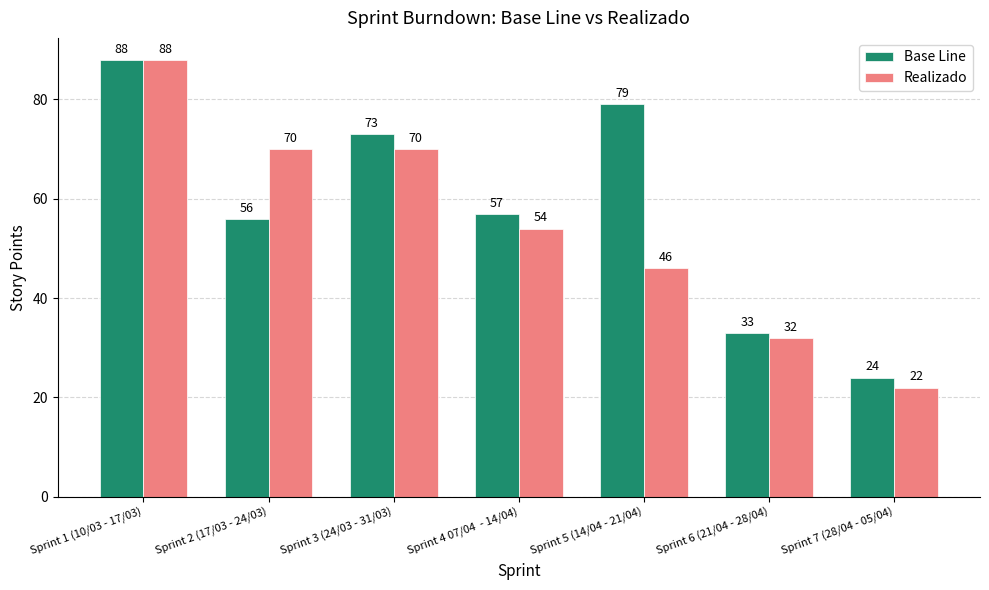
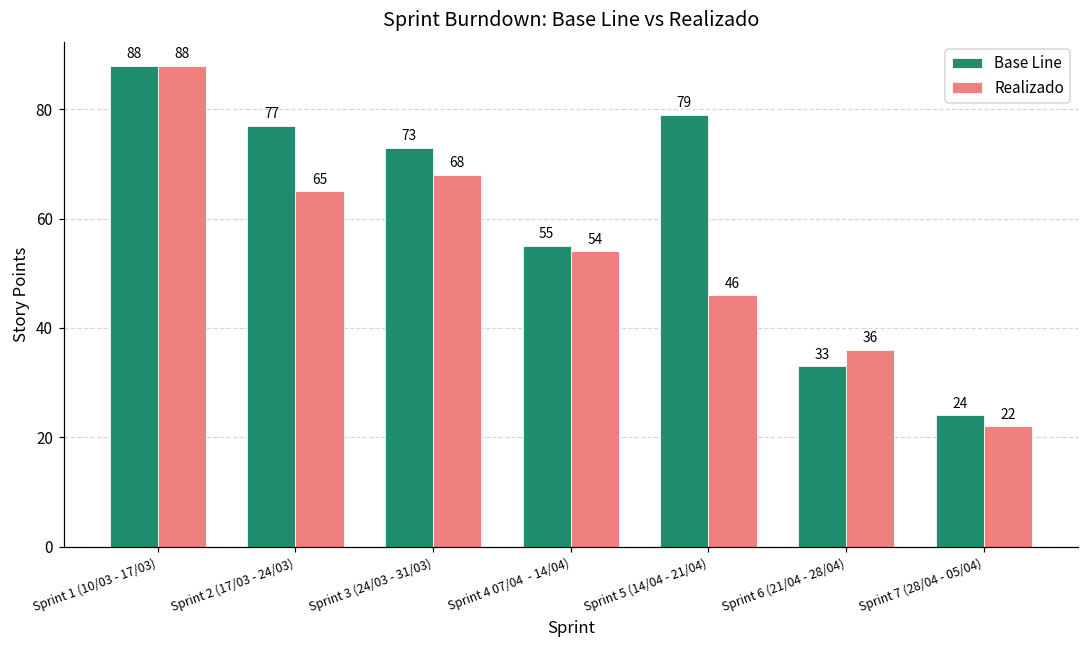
Base Line, Sprint 2 (17/03 - 24/03): 56 -> 77
Realizado, Sprint 2 (17/03 - 24/03): 70 -> 65
Realizado, Sprint 3 (24/03 - 31/03): 70 -> 68
Base Line, Sprint 4 07/04 - 14/04): 57 -> 55
Realizado, Sprint 6 (21/04 - 28/04): 32 -> 36
